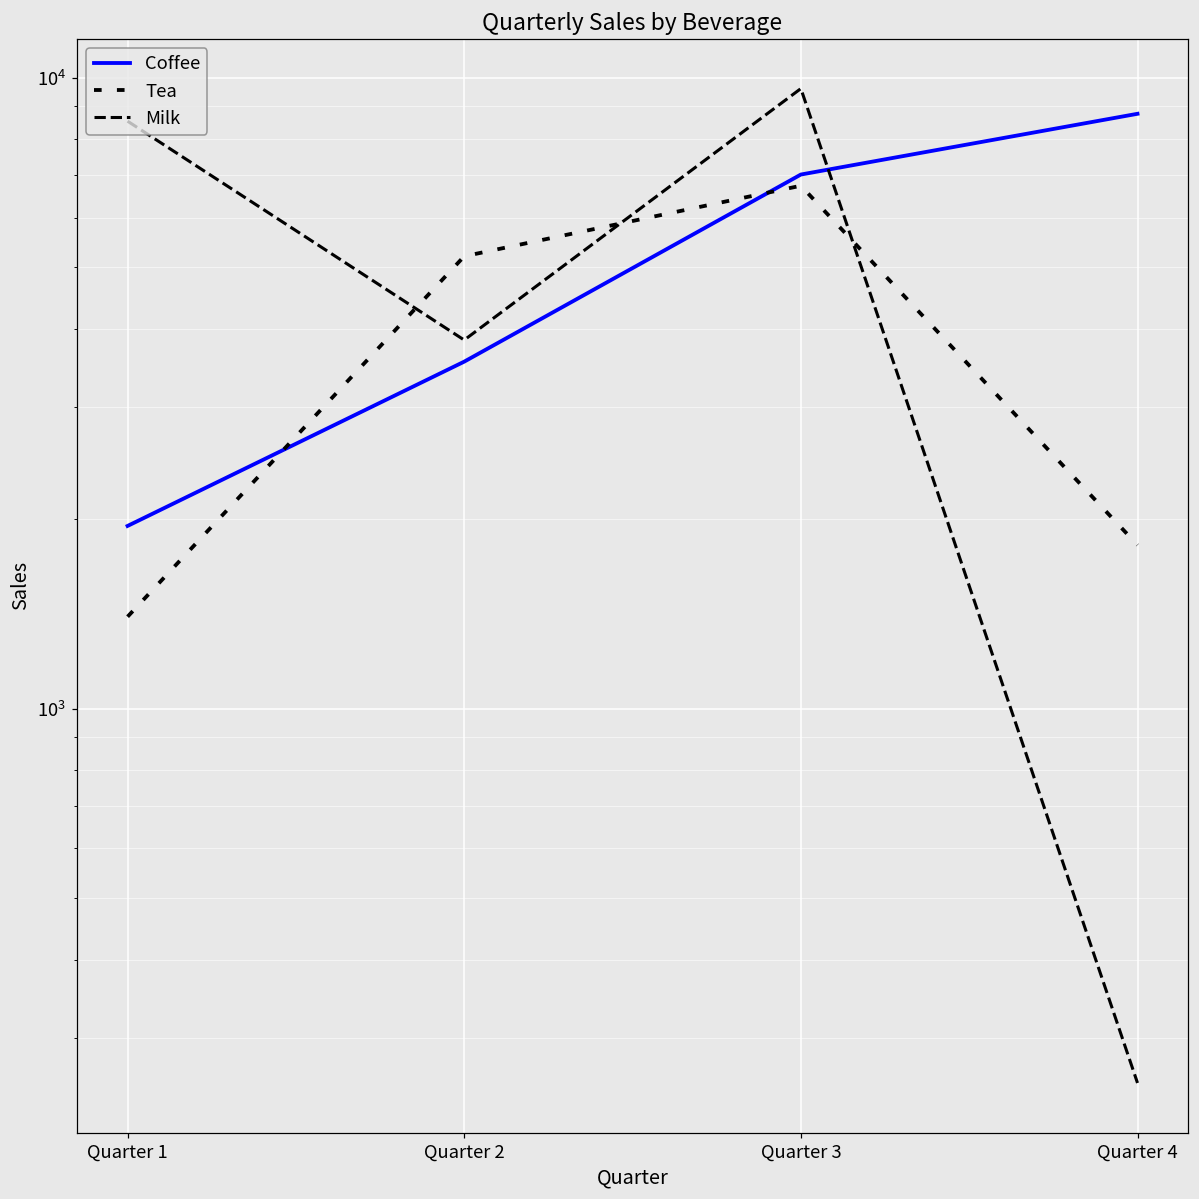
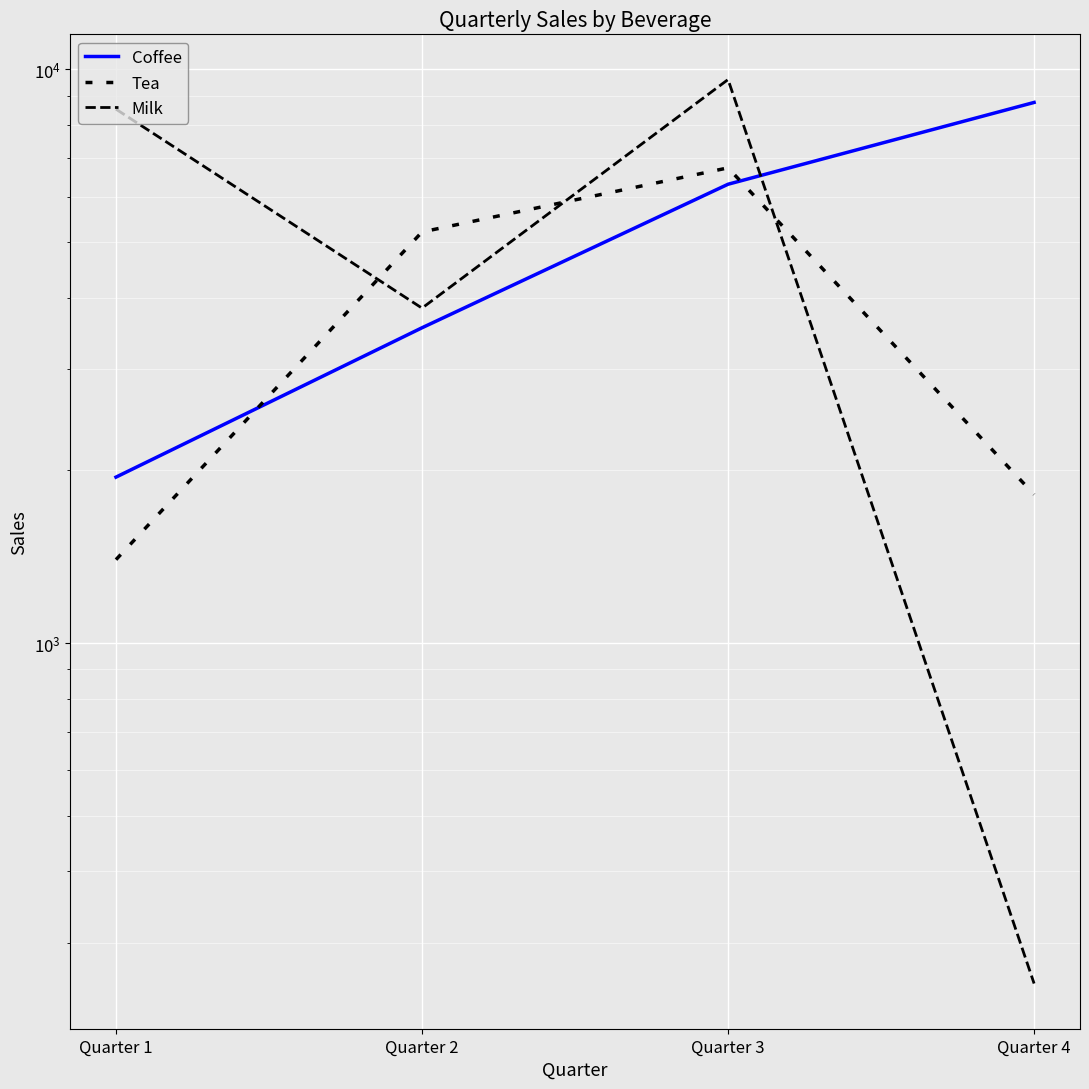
Coffee, Quarter 3: 7000 -> 6300
